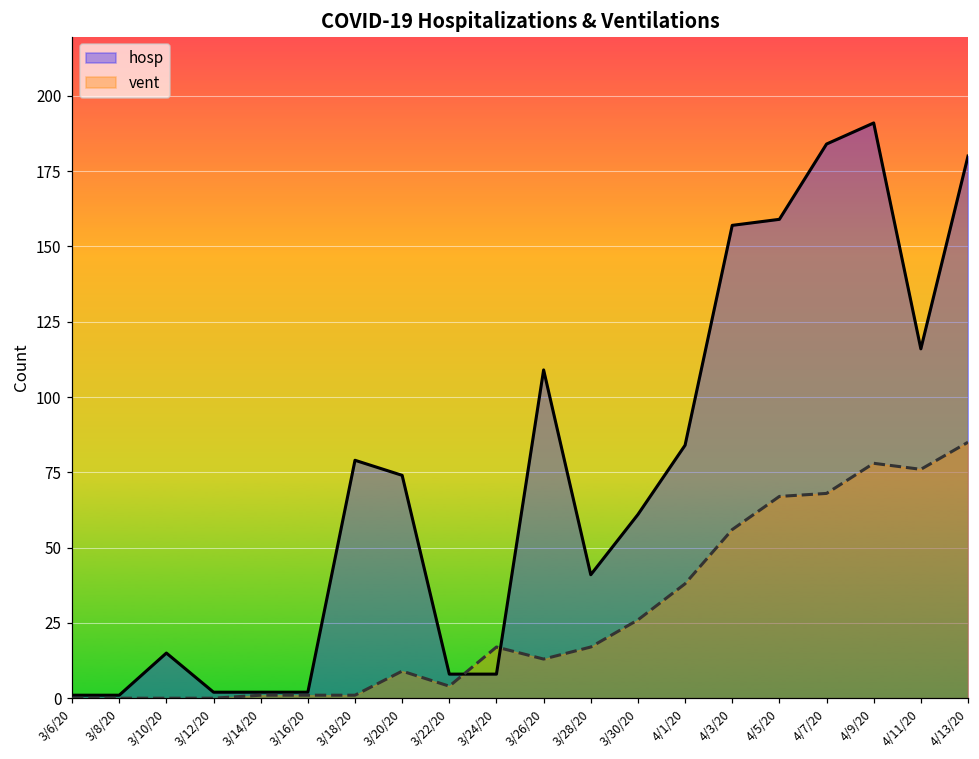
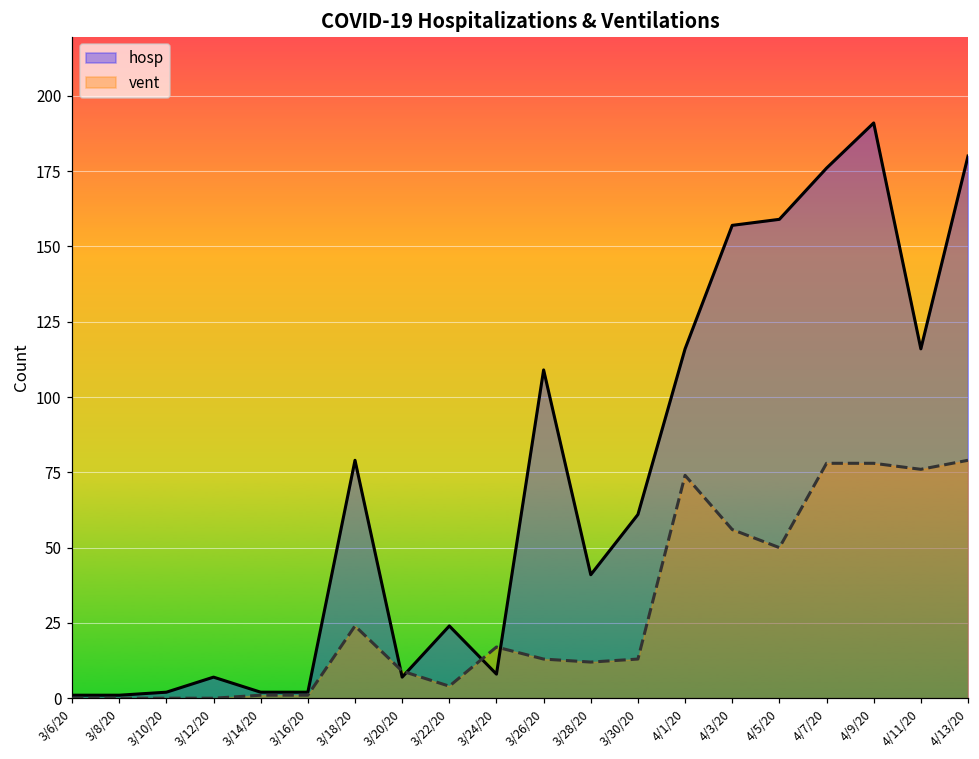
hosp, 3/10/20: 15 -> 2
hosp, 3/12/20: 2 -> 7
vent, 3/18/20: 1 -> 24
hosp, 3/20/20: 74 -> 7
hosp, 3/22/20: 8 -> 24
vent, 3/28/20: 17 -> 12
vent, 3/30/20: 26 -> 13
hosp, 4/1/20: 84 -> 116
vent, 4/1/20: 38 -> 74
vent, 4/5/20: 67 -> 50
hosp, 4/7/20: 184 -> 176
vent, 4/7/20: 68 -> 78
vent, 4/13/20: 85 -> 79
